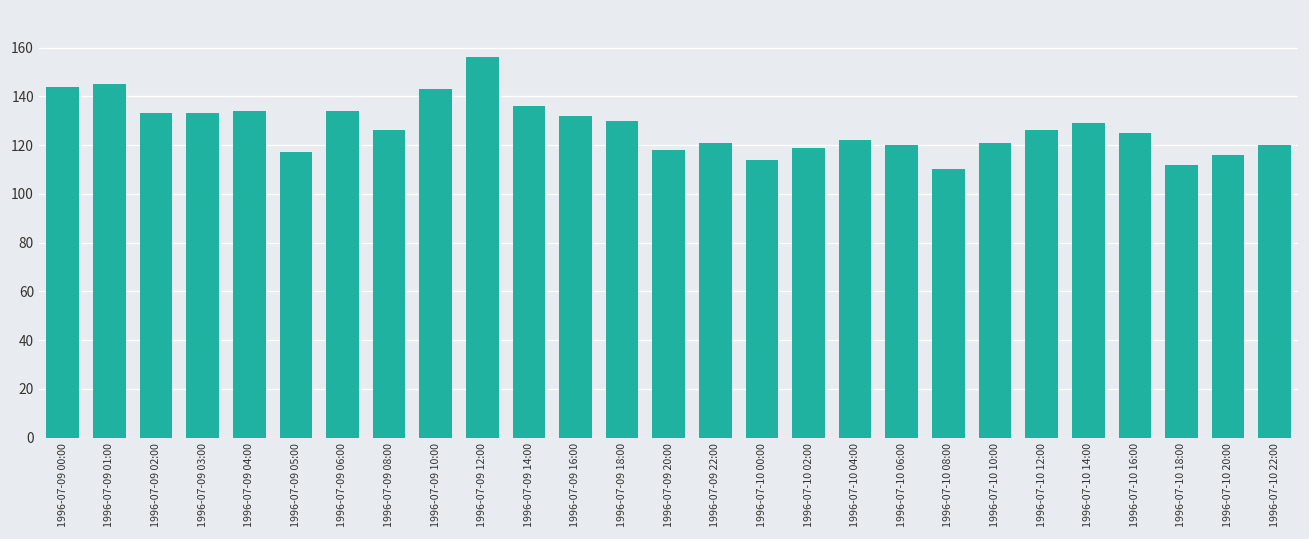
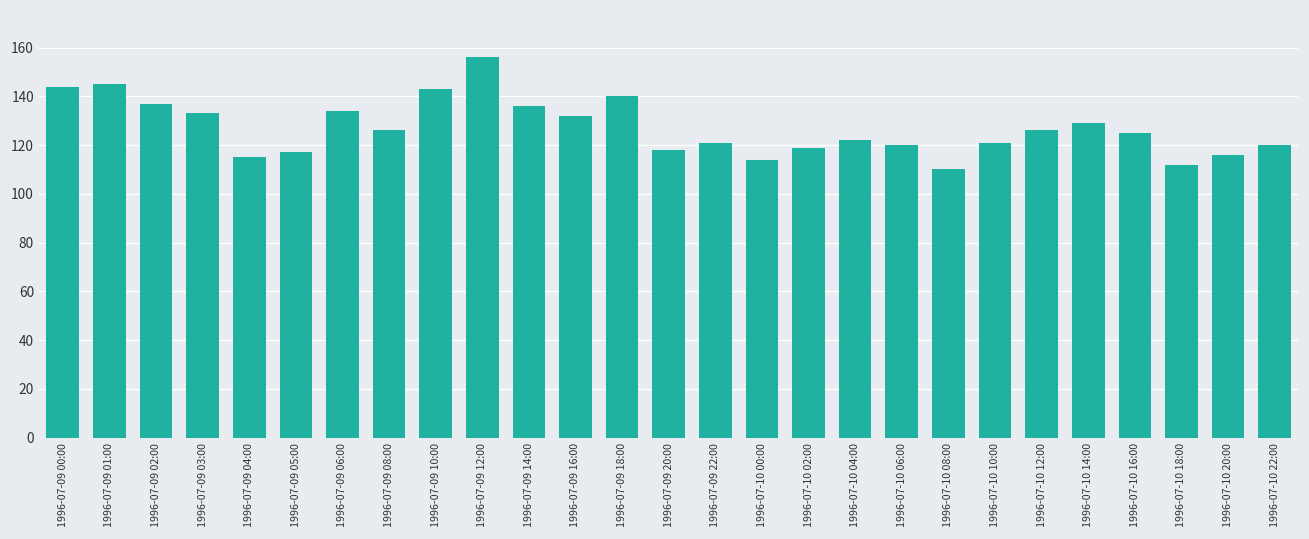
1996-07-09 02:00: 133 -> 137
1996-07-09 04:00: 134 -> 115
1996-07-09 18:00: 130 -> 140
